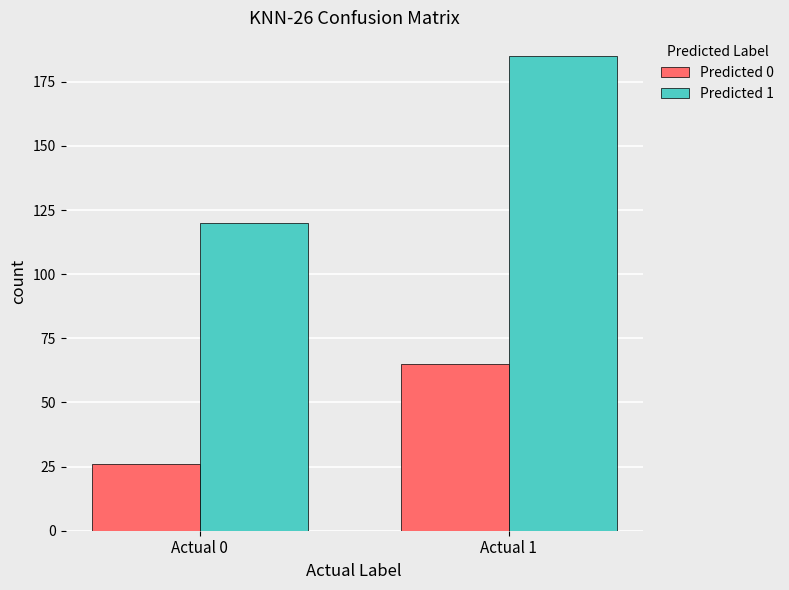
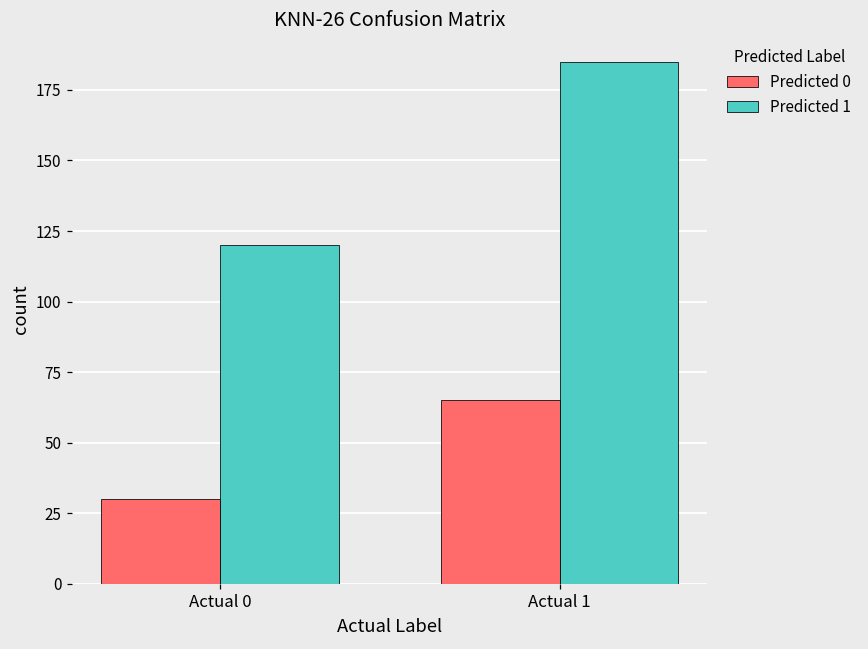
Predicted 0, Actual 0: 26 -> 30
